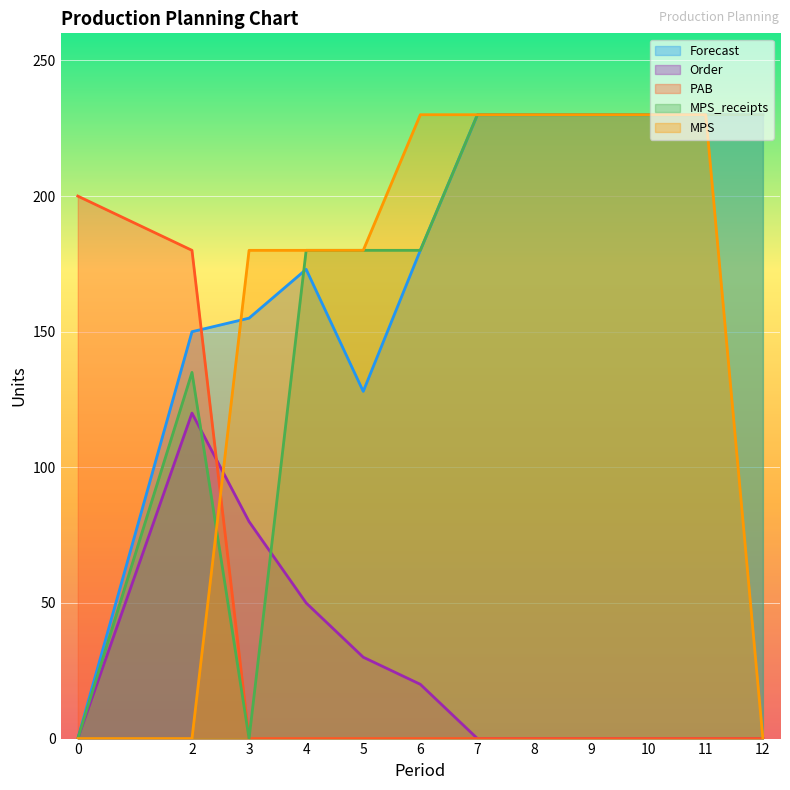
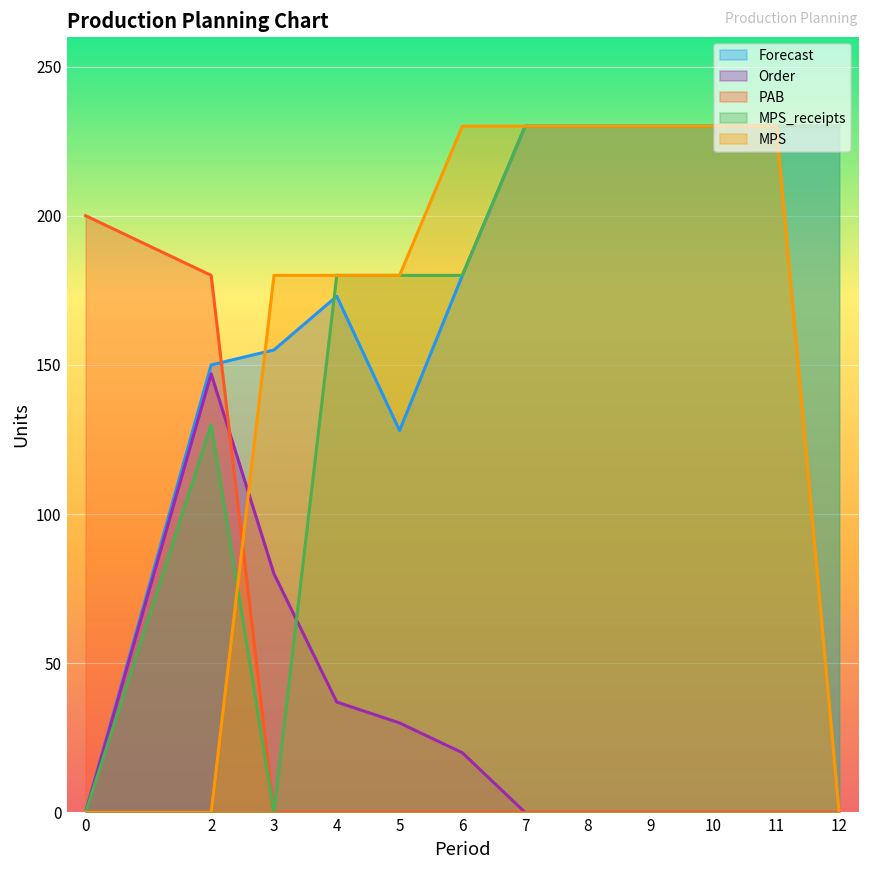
Order, 2: 120 -> 147
MPS_receipts, 2: 135 -> 130
Order, 4: 50 -> 37
